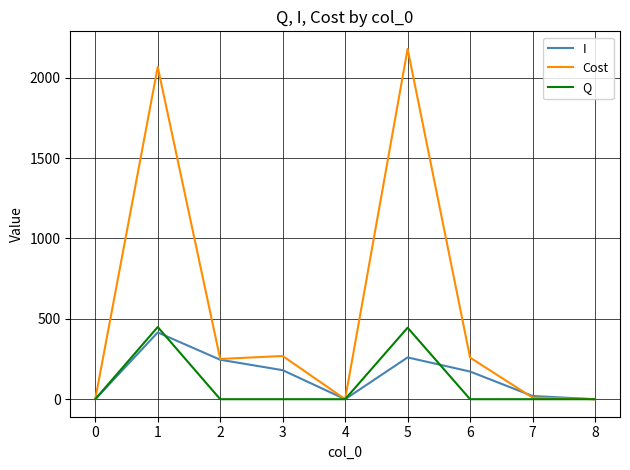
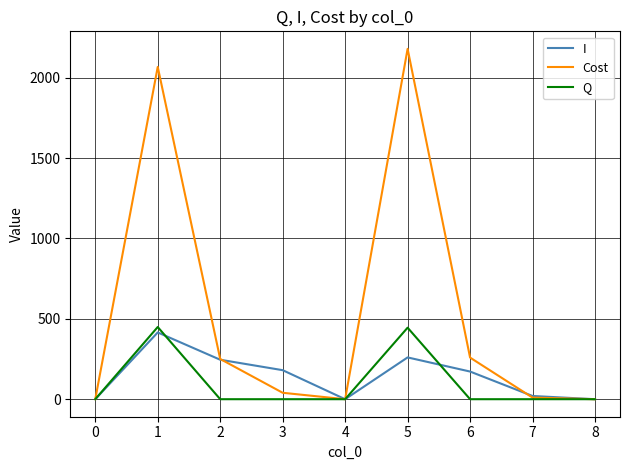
Cost, 3: 270 -> 40
